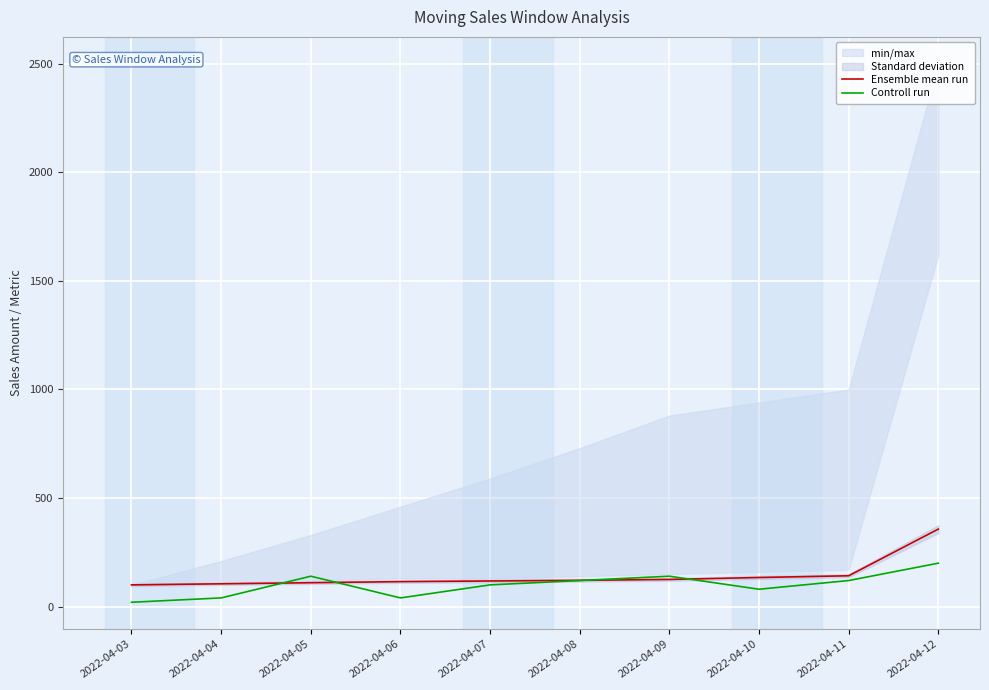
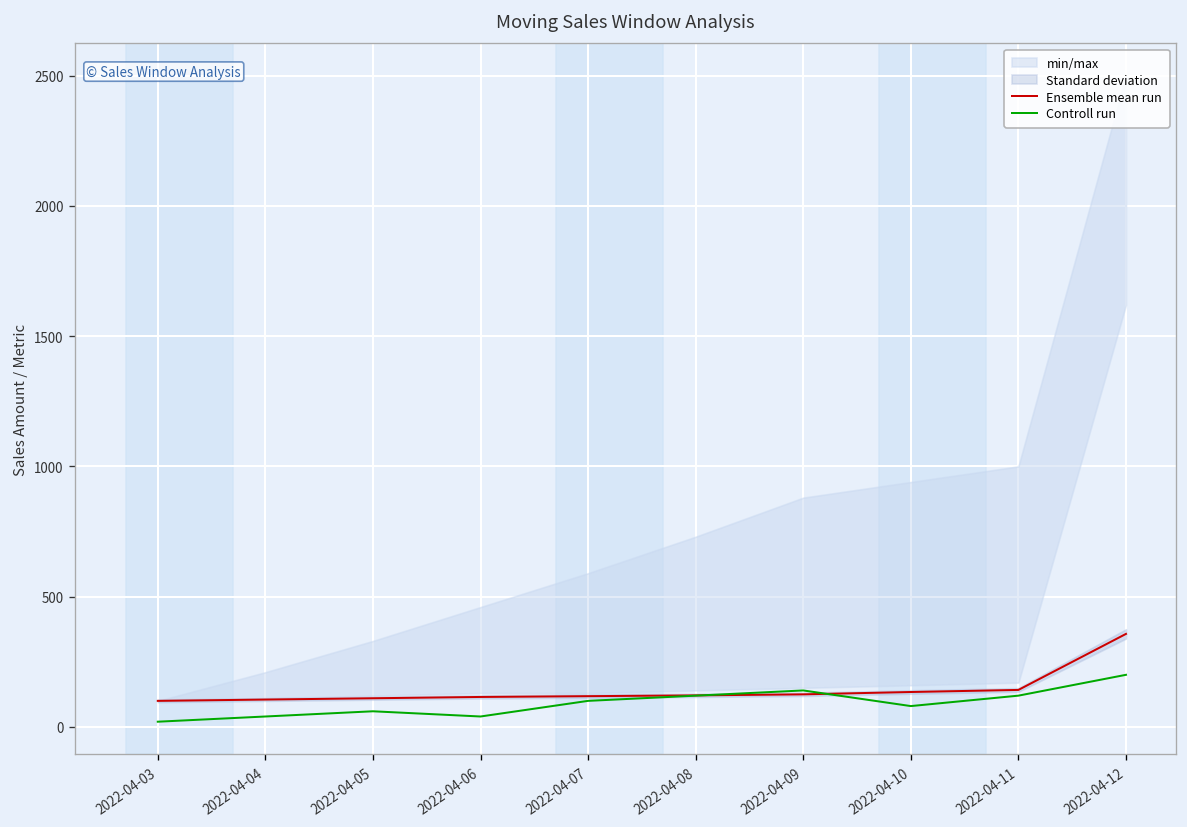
Controll run, 2022-04-05: 140 -> 60
